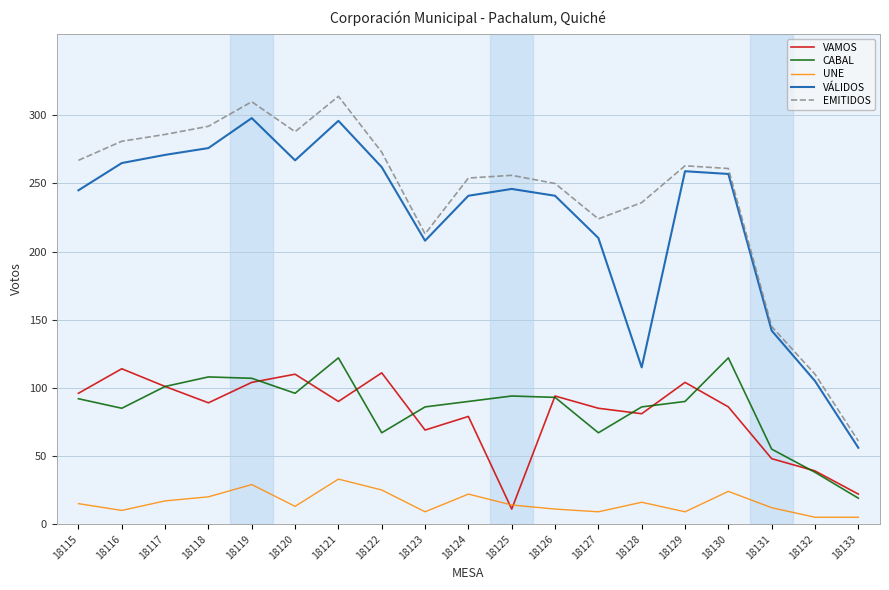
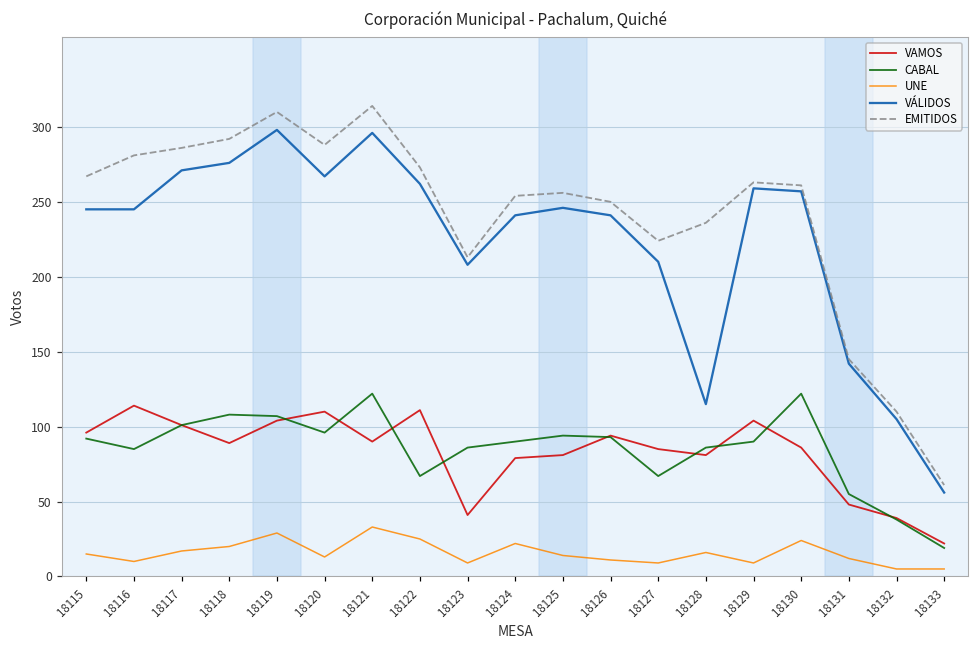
VÁLIDOS, 18116: 265 -> 245
VAMOS, 18123: 69 -> 41
VAMOS, 18125: 11 -> 81
